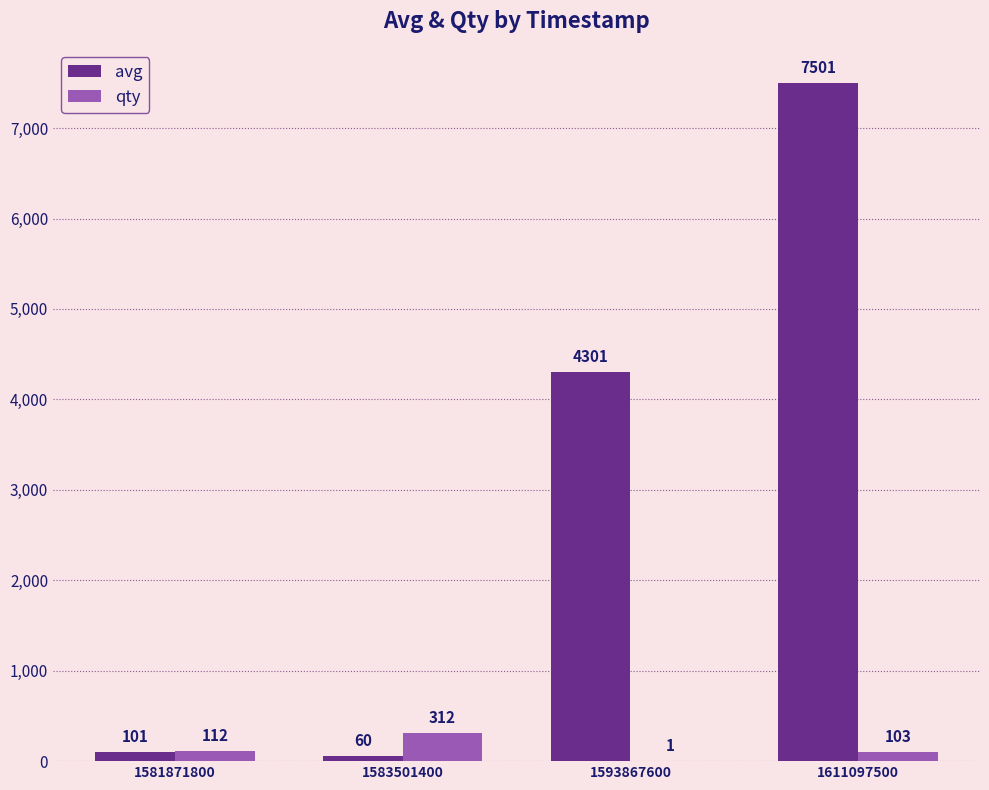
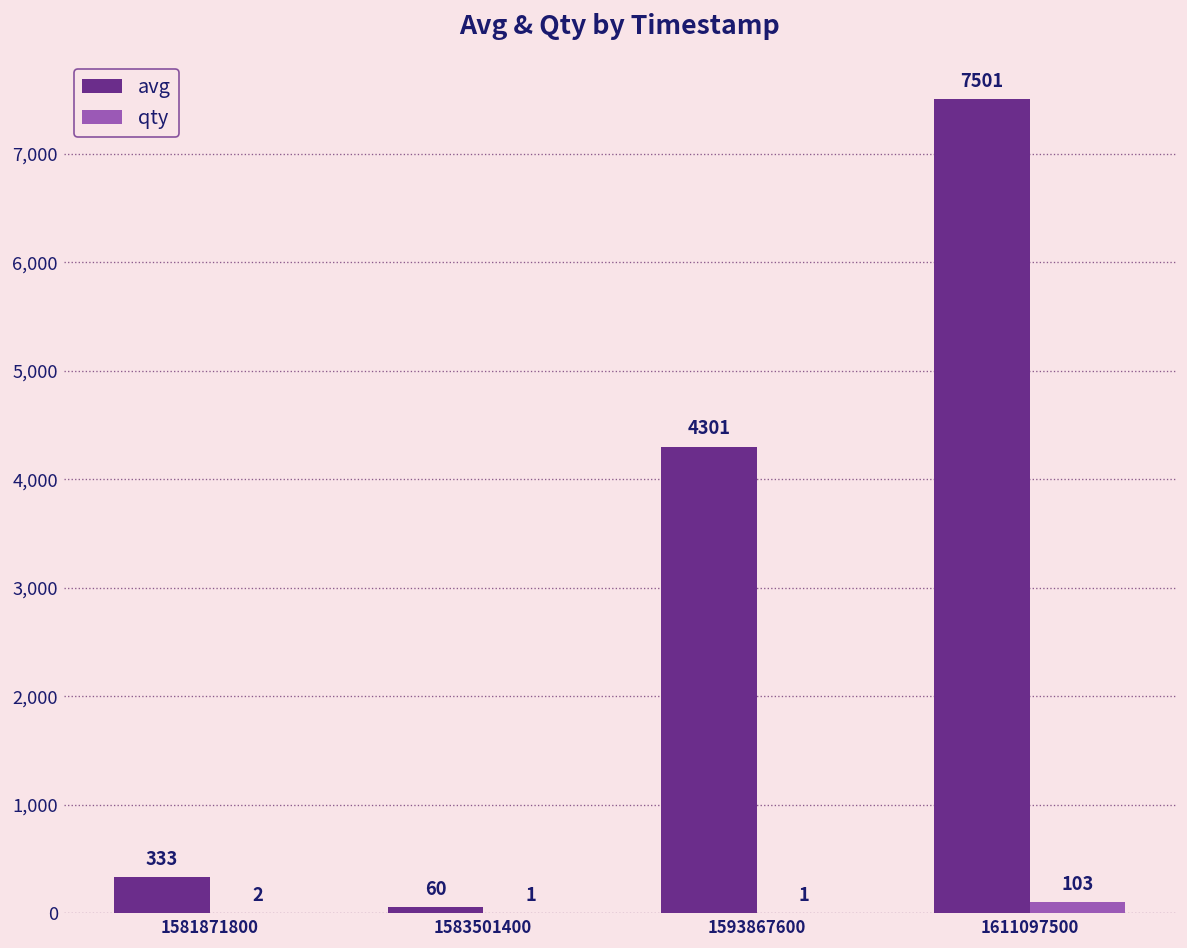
avg, 1581871800: 101 -> 333
qty, 1581871800: 112 -> 2
qty, 1583501400: 312 -> 1
